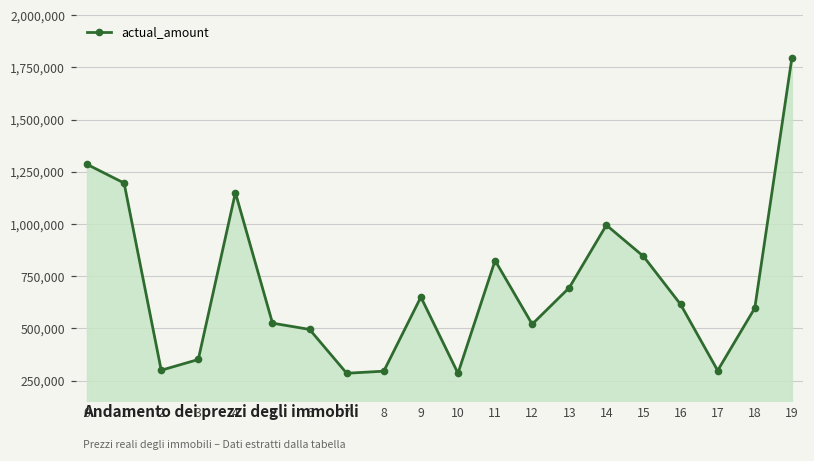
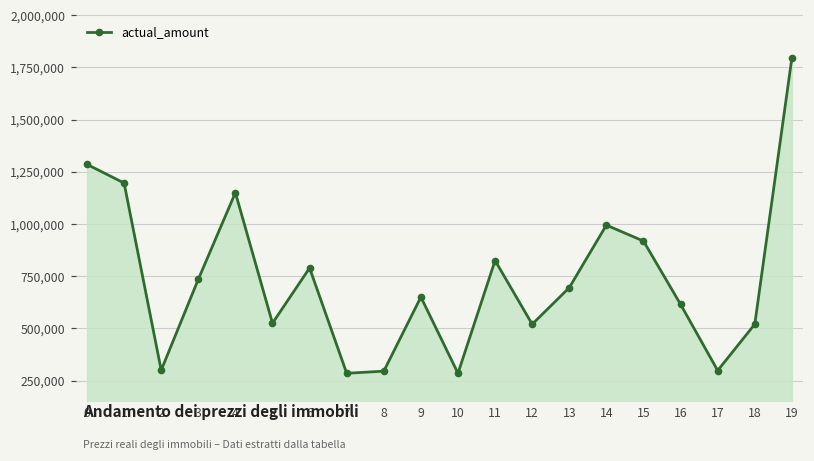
3: 350,000 -> 740,000
6: 500,000 -> 790,000
15: 850,000 -> 920,000
18: 600,000 -> 520,000
